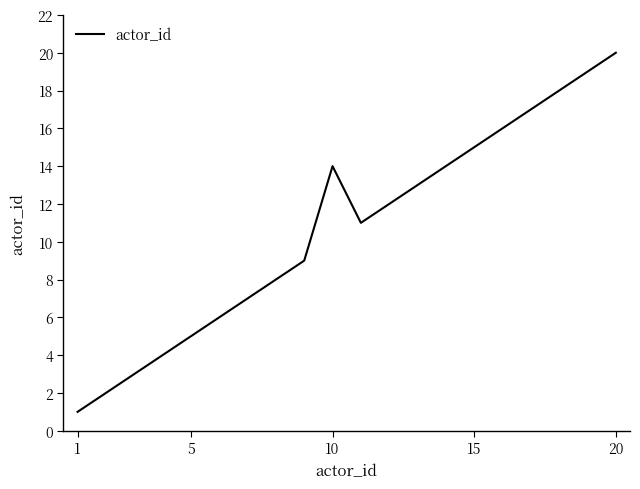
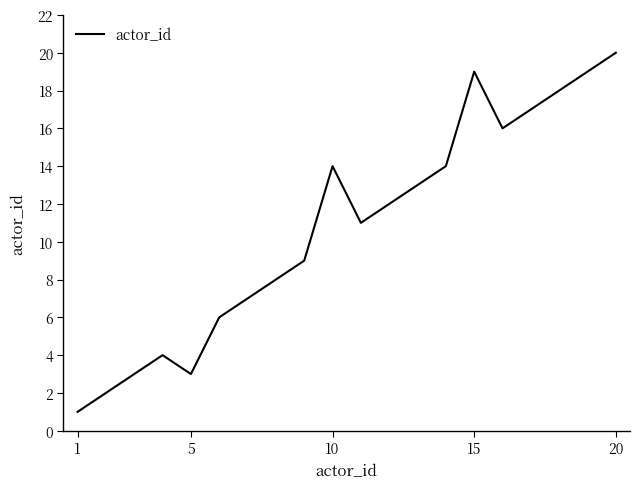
5: 5 -> 3
15: 15 -> 19
